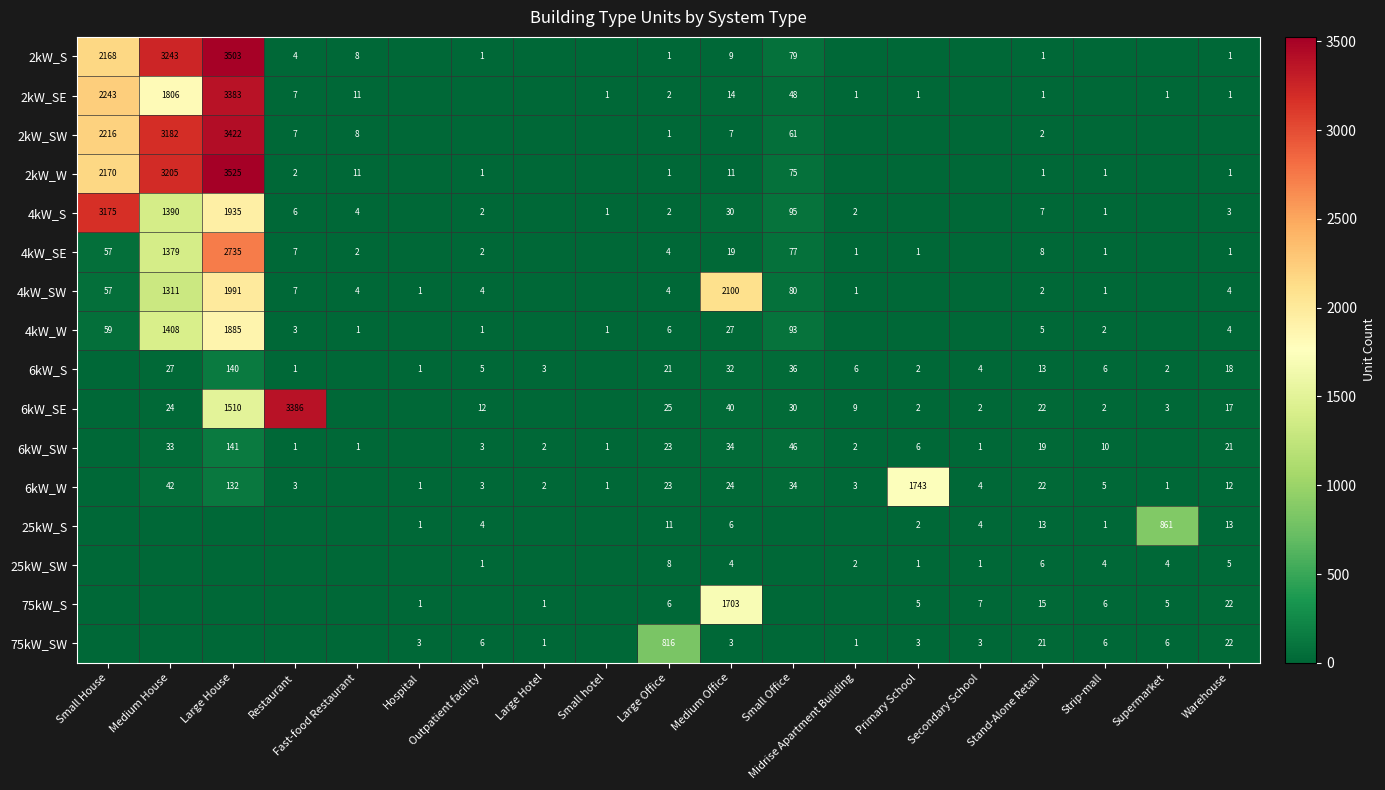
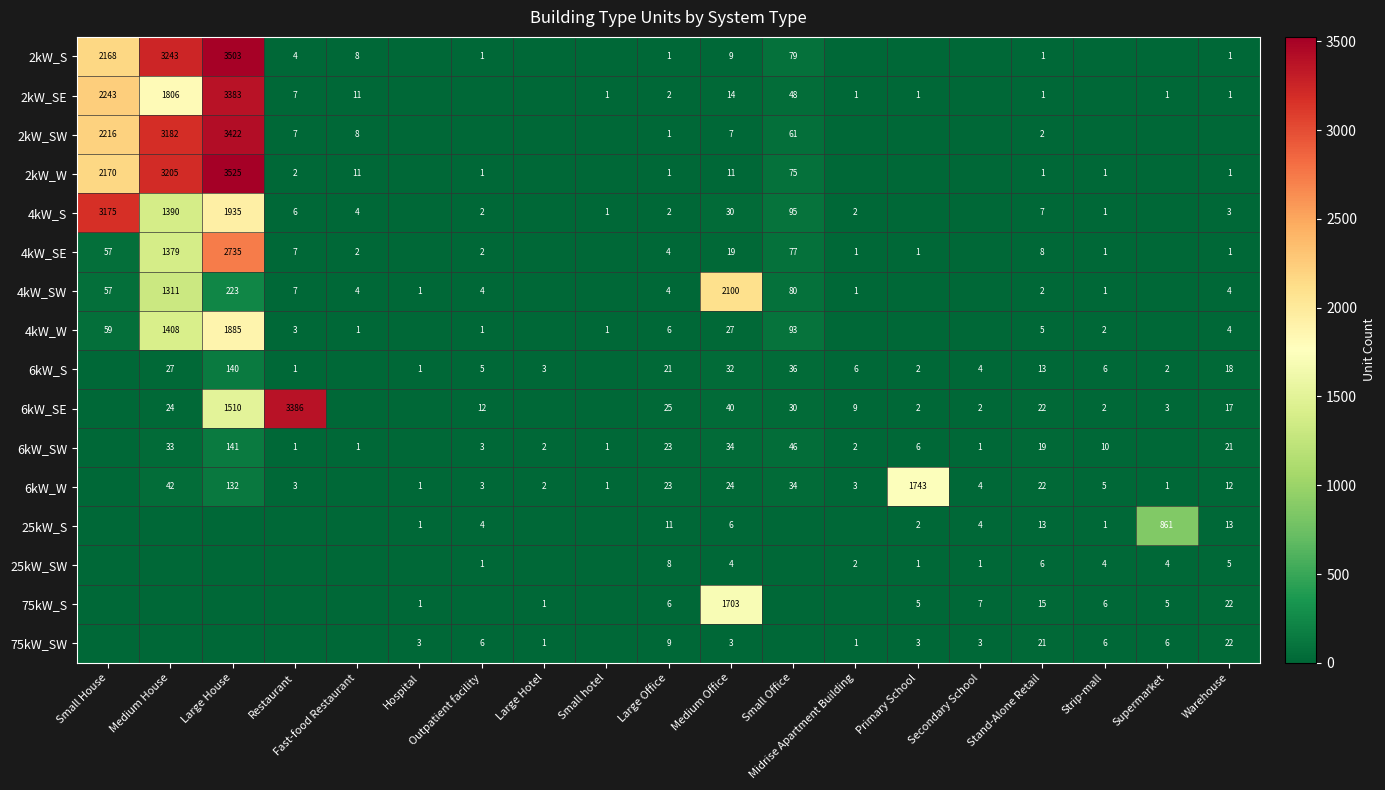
4kW_SW, Large House: 1991 -> 223
75kW_SW, Large Office: 816 -> 9
